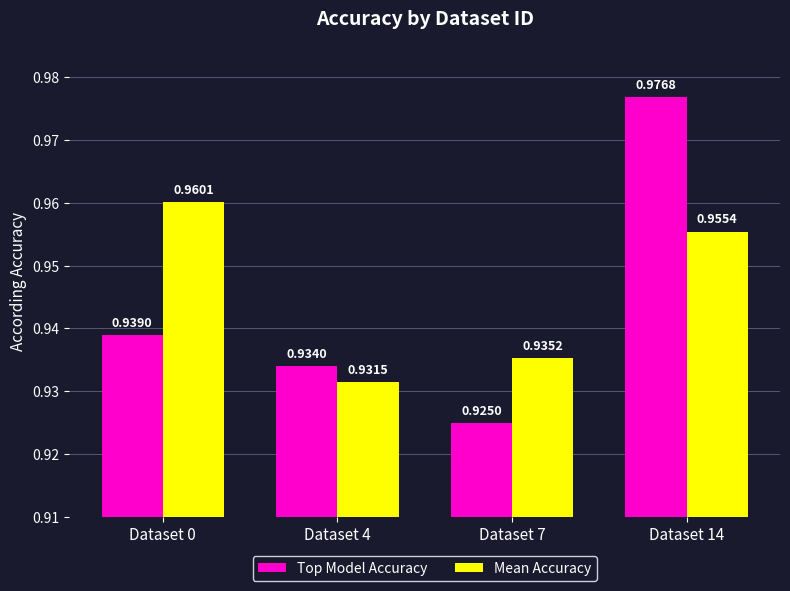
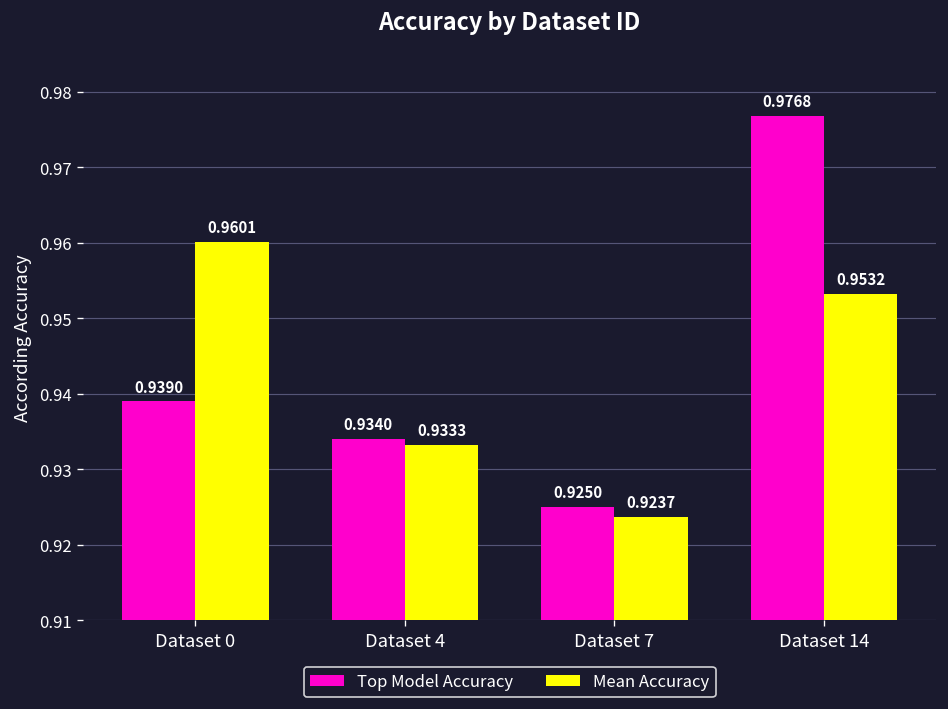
Mean Accuracy, Dataset 4: 0.9315 -> 0.9333
Mean Accuracy, Dataset 7: 0.9352 -> 0.9237
Mean Accuracy, Dataset 14: 0.9554 -> 0.9532
